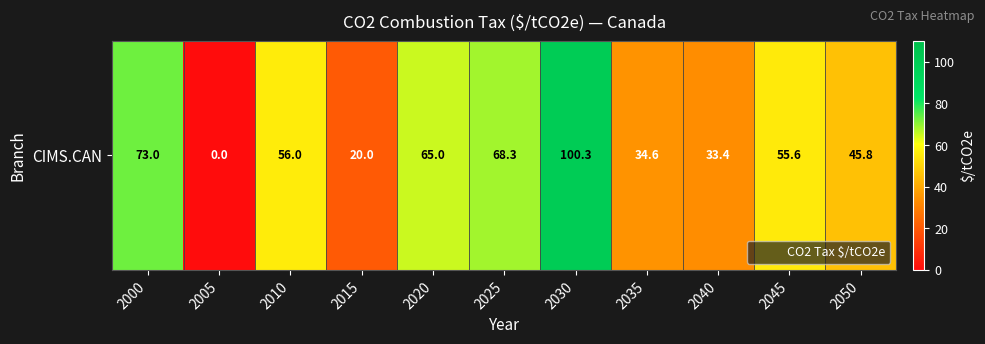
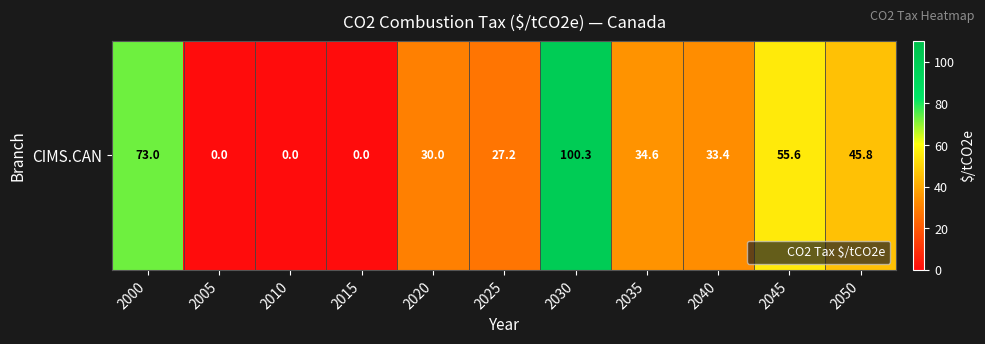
CIMS.CAN, 2010: 56.0 -> 0.0
CIMS.CAN, 2015: 20.0 -> 0.0
CIMS.CAN, 2020: 65.0 -> 30.0
CIMS.CAN, 2025: 68.3 -> 27.2
